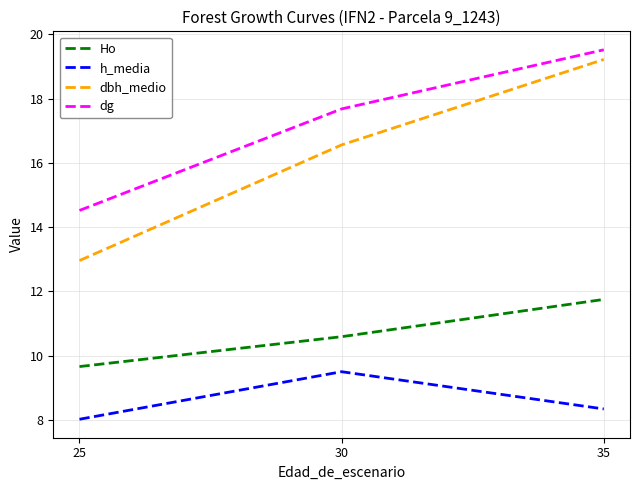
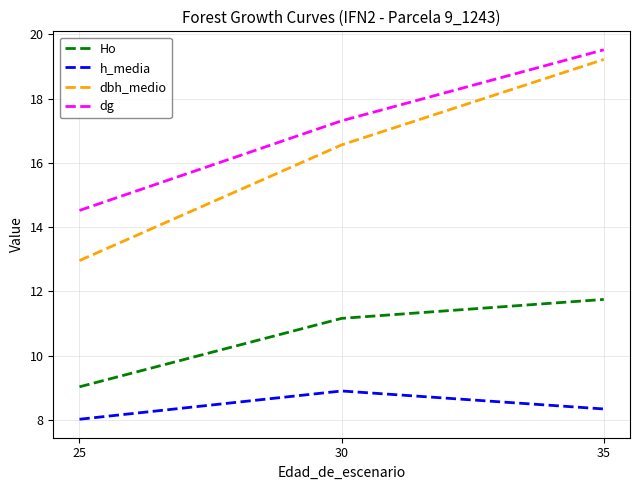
Ho, 25: 9.7 -> 9.0
Ho, 30: 10.6 -> 11.2
h_media, 30: 9.5 -> 8.9
dg, 30: 17.7 -> 17.3
